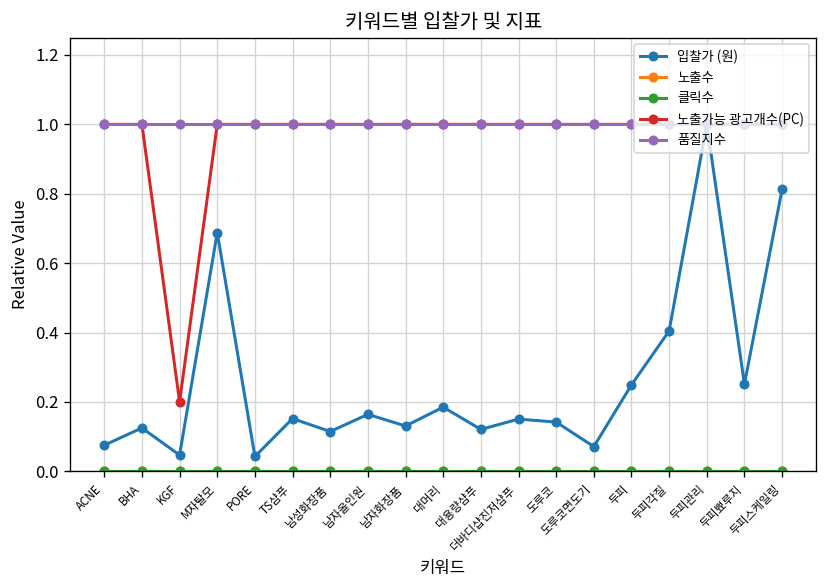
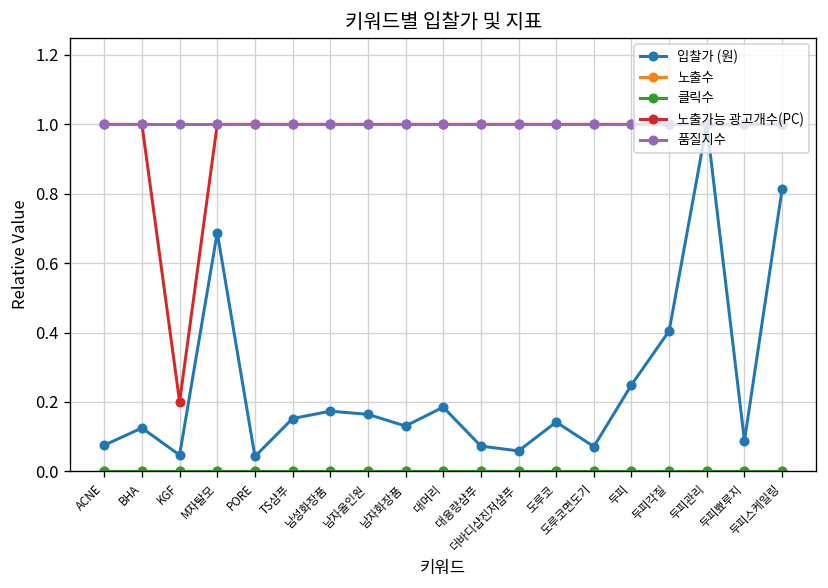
입찰가 (원), 남성화장품: 0.11 -> 0.17
입찰가 (원), 대용량샴푸: 0.12 -> 0.07
입찰가 (원), 더바디샵진저샴푸: 0.15 -> 0.06
입찰가 (원), 두피뾰루지: 0.25 -> 0.09
